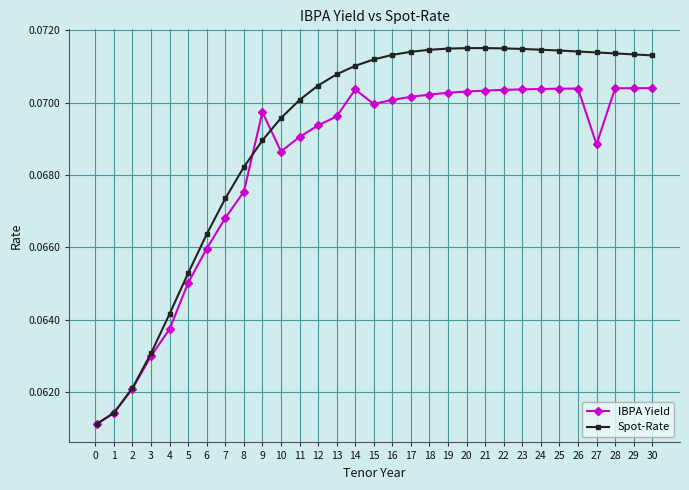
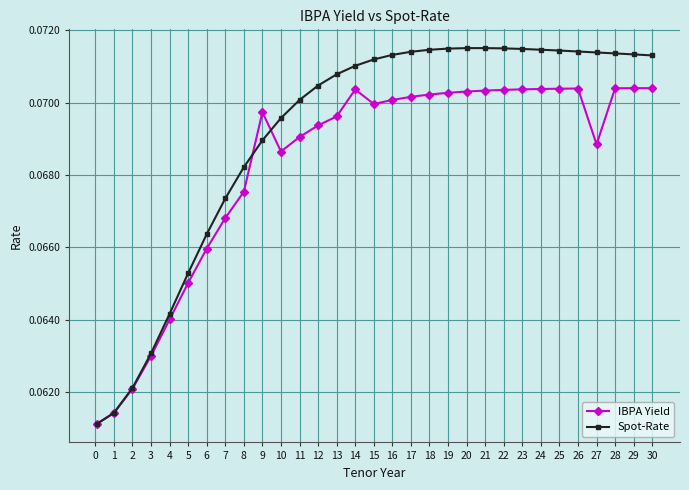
IBPA Yield, 4: 0.0637 -> 0.0640
